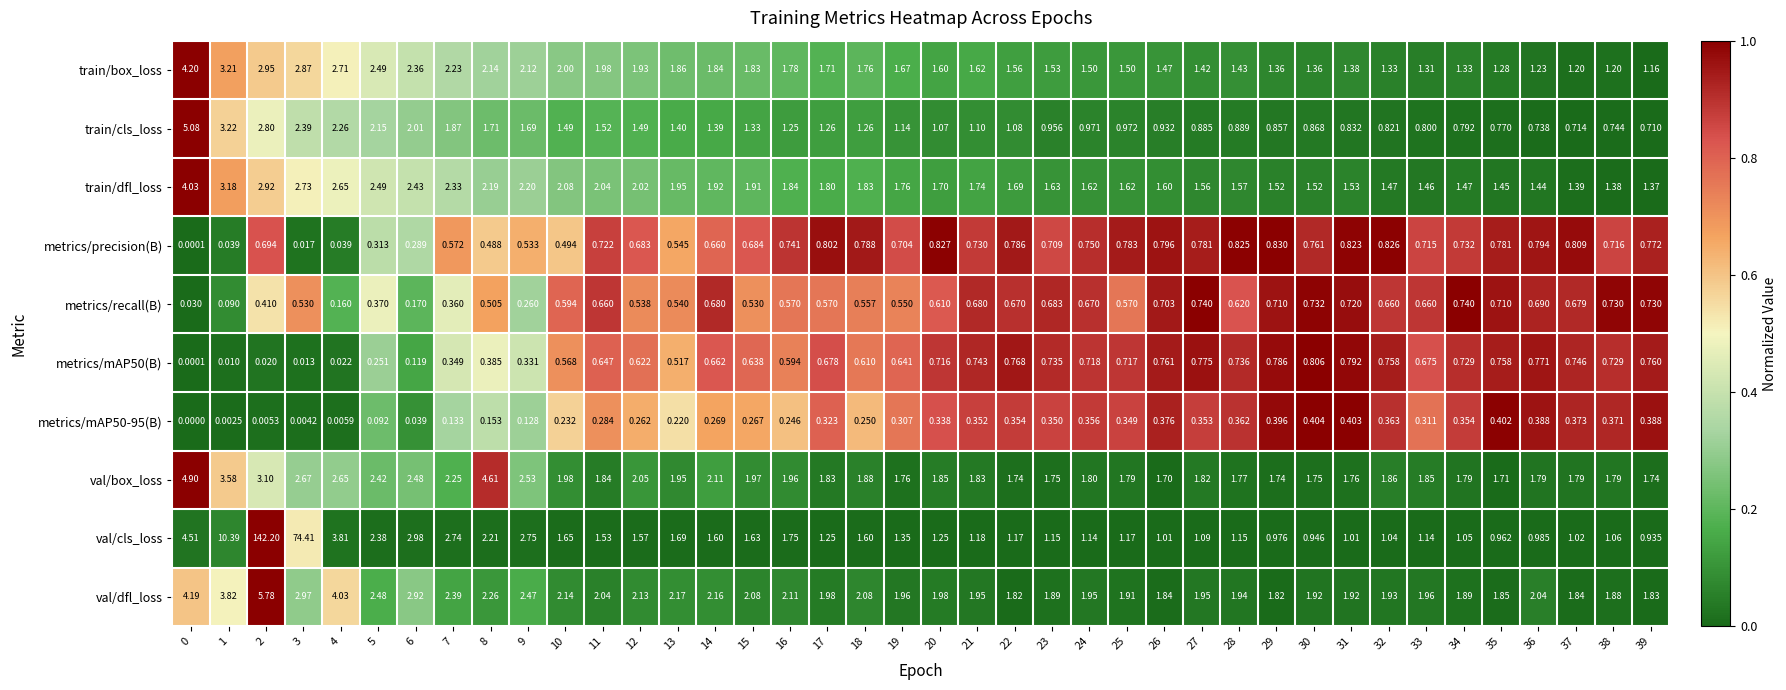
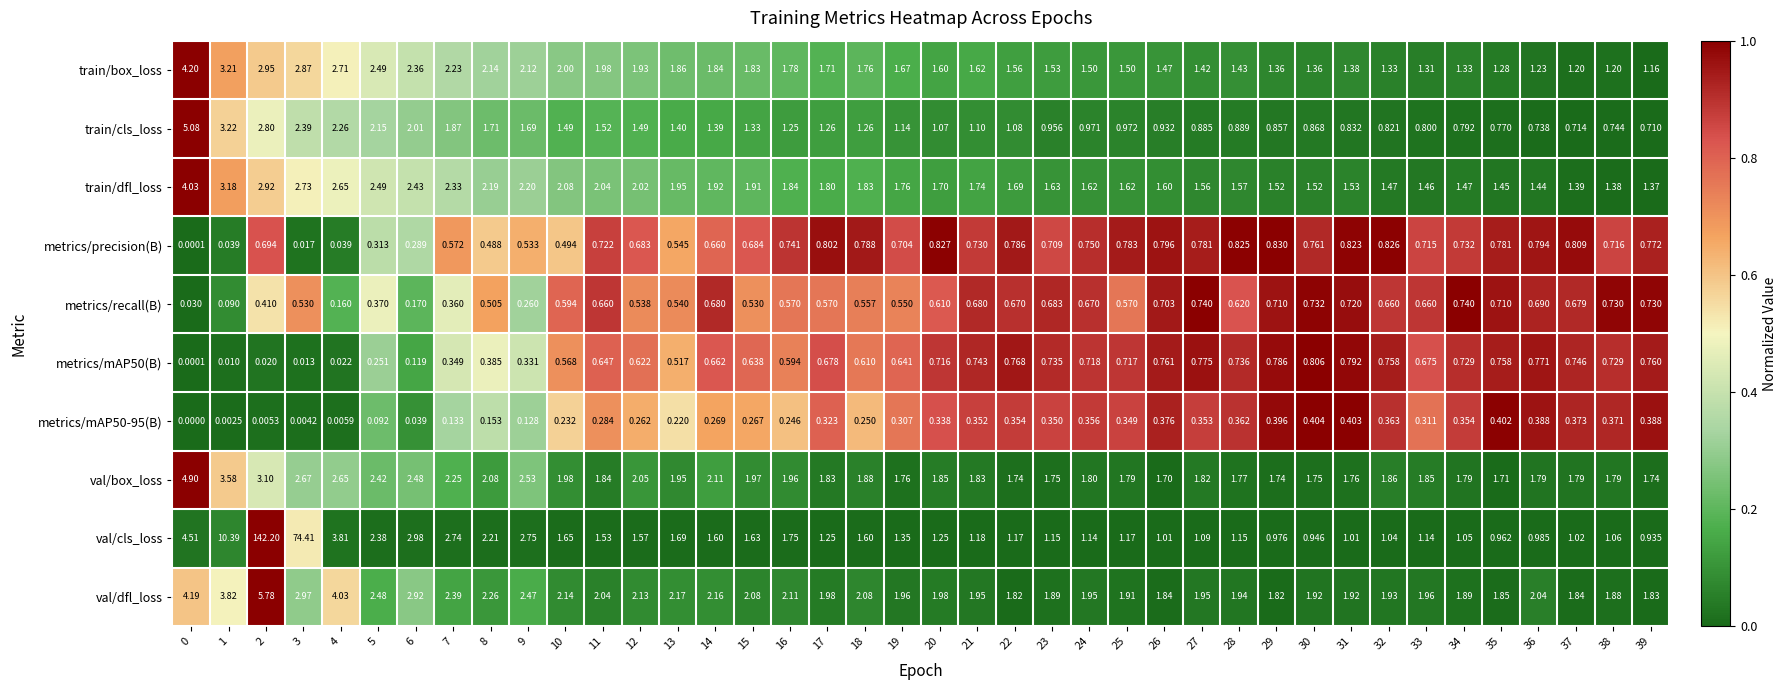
val/box_loss, 8: 4.61 -> 2.08
